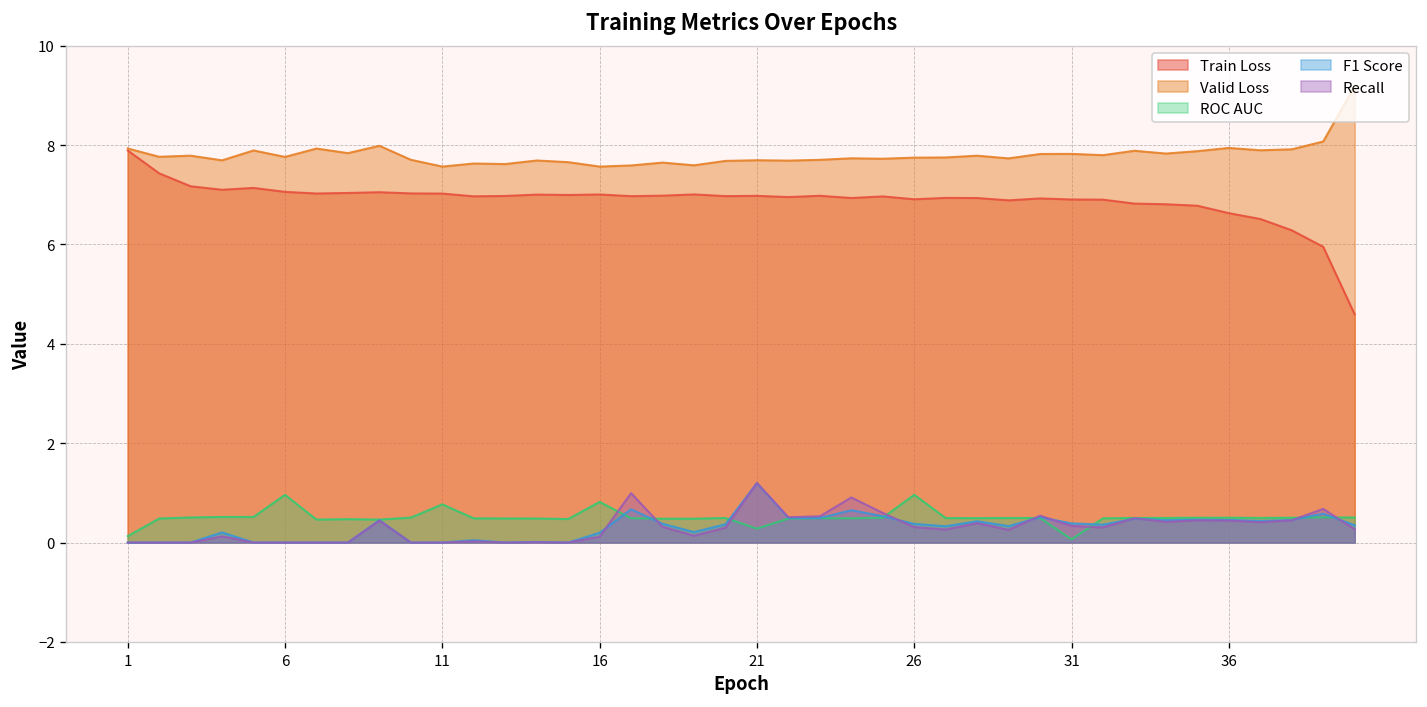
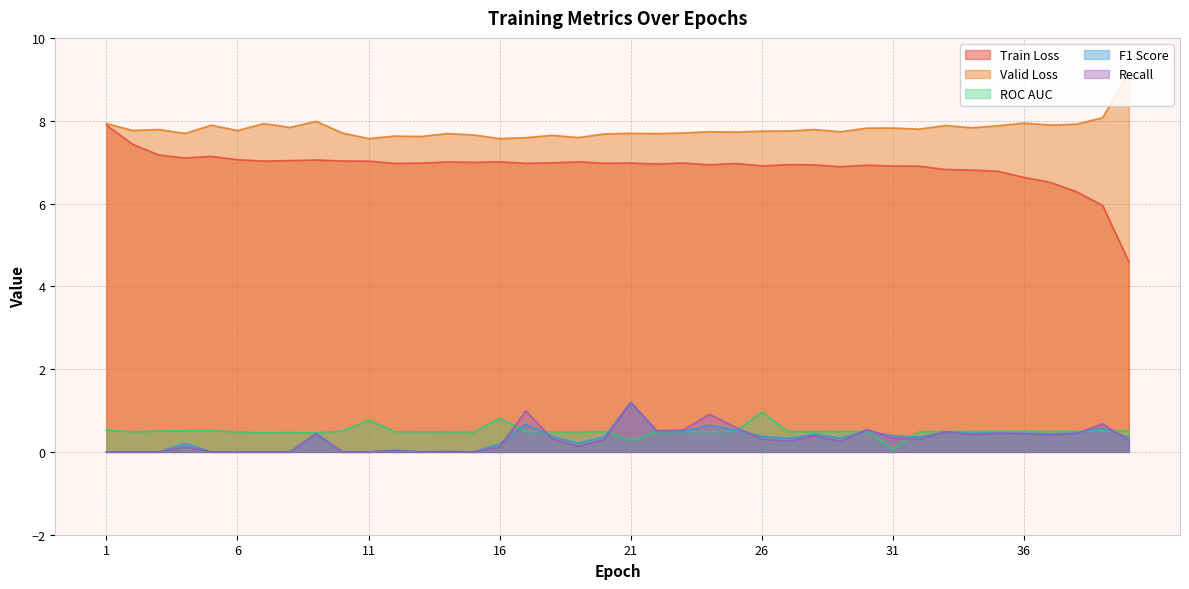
ROC AUC, 1: 0.1 -> 0.5
ROC AUC, 6: 1.0 -> 0.5
